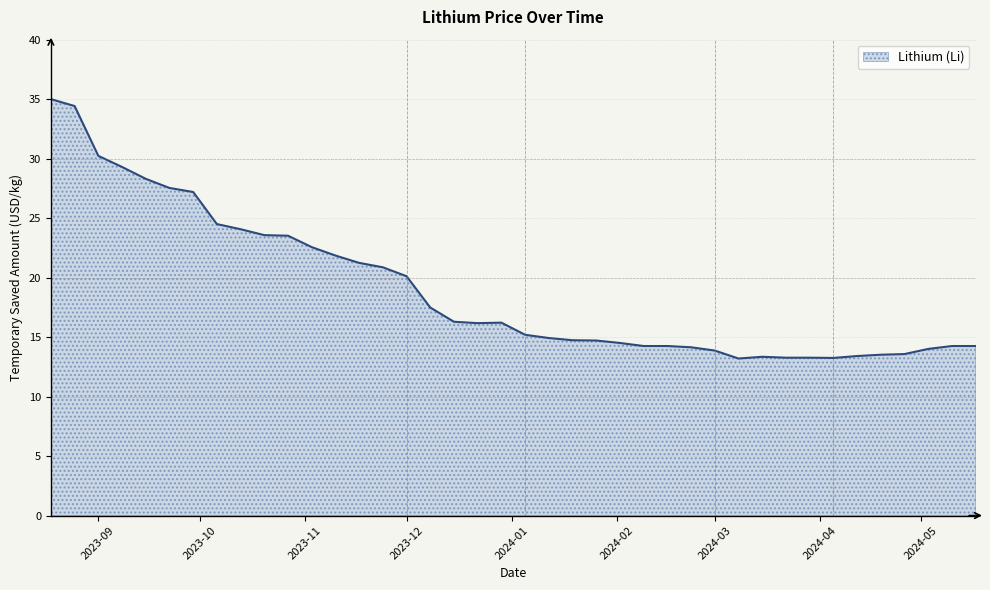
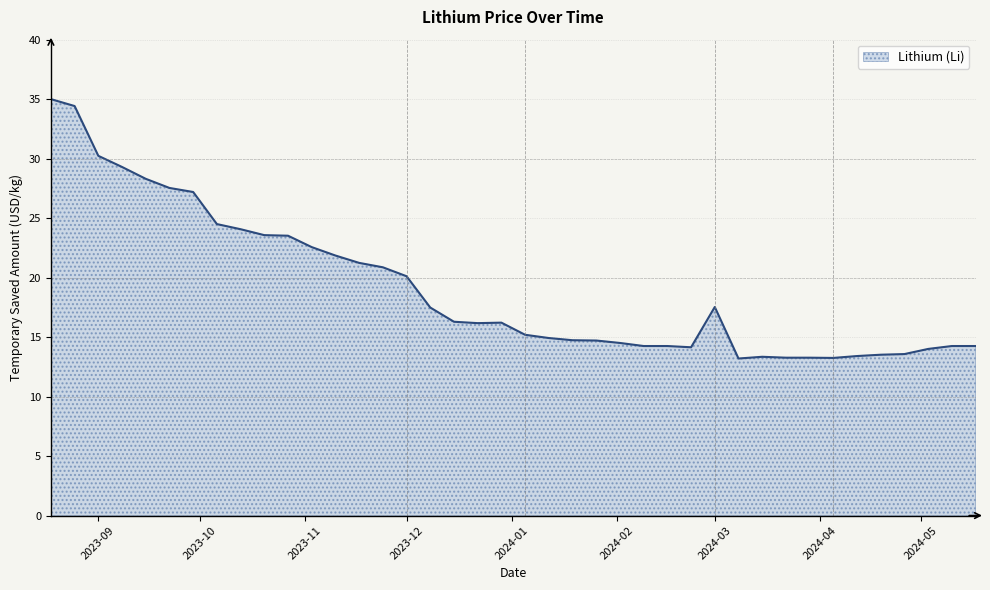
2024-03: 13.9 -> 17.5
